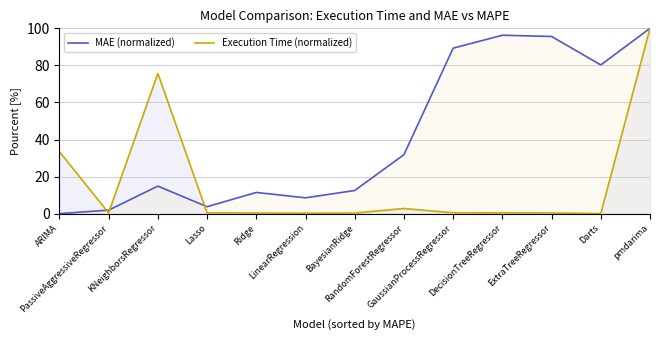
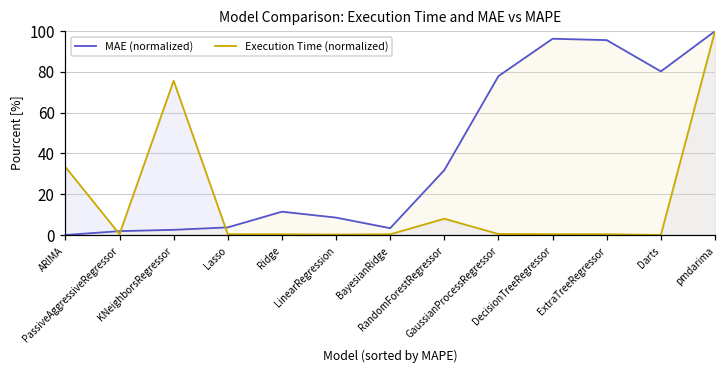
MAE (normalized), KNeighborsRegressor: 15 -> 3
MAE (normalized), BayesianRidge: 12 -> 3
Execution Time (normalized), RandomForestRegressor: 3 -> 8
MAE (normalized), GaussianProcessRegressor: 89 -> 78
